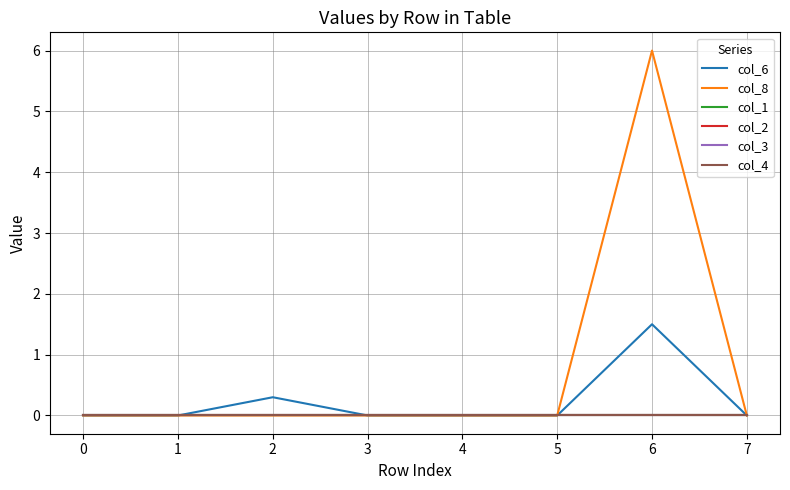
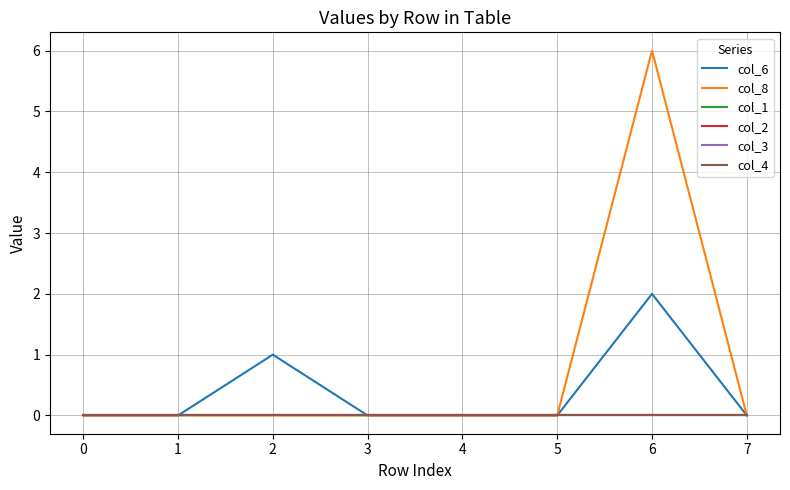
col_6, 2: 0.3 -> 1.0
col_6, 6: 1.5 -> 2.0
